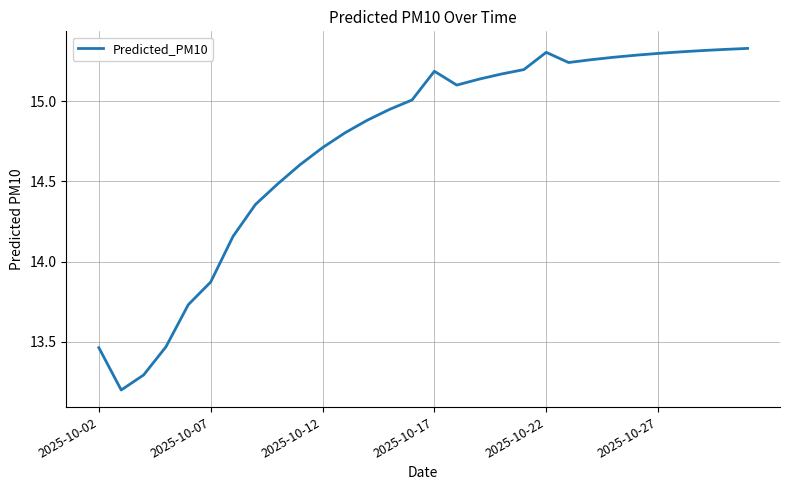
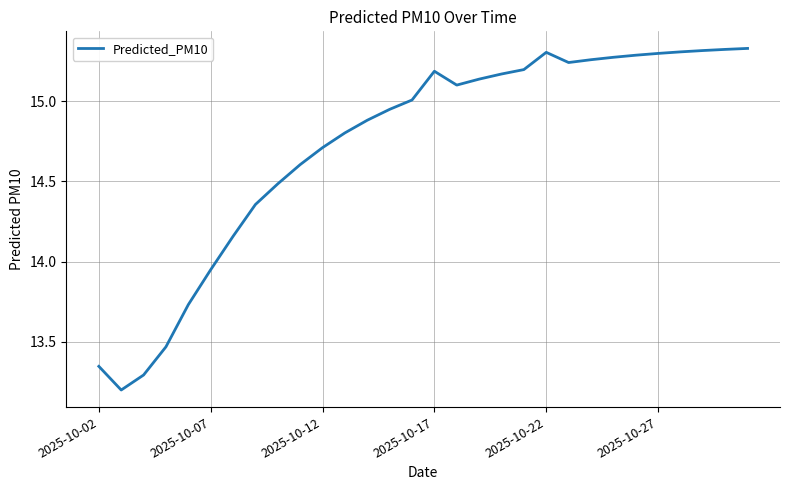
2025-10-02: 13.46 -> 13.35
2025-10-07: 13.87 -> 13.95
